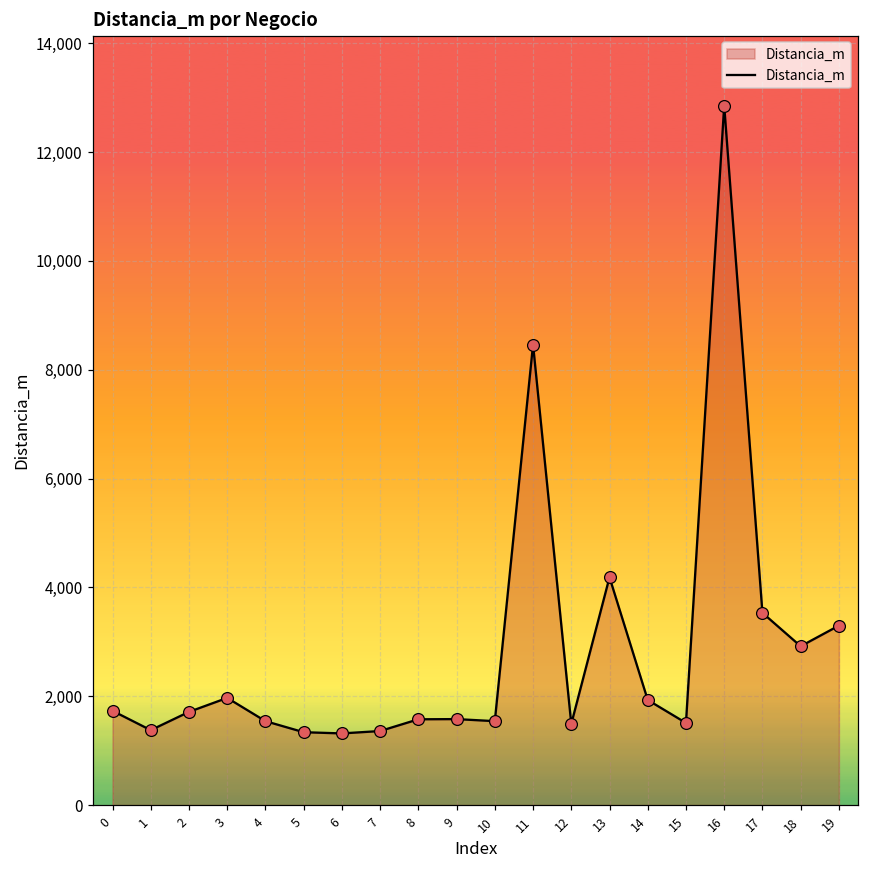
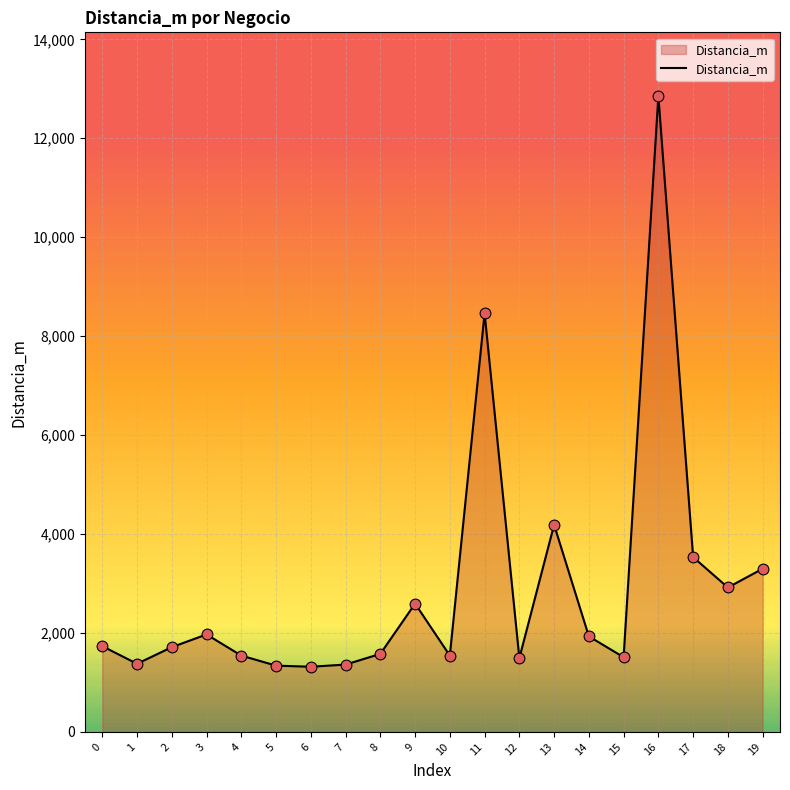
9: 1,600 -> 2,600
